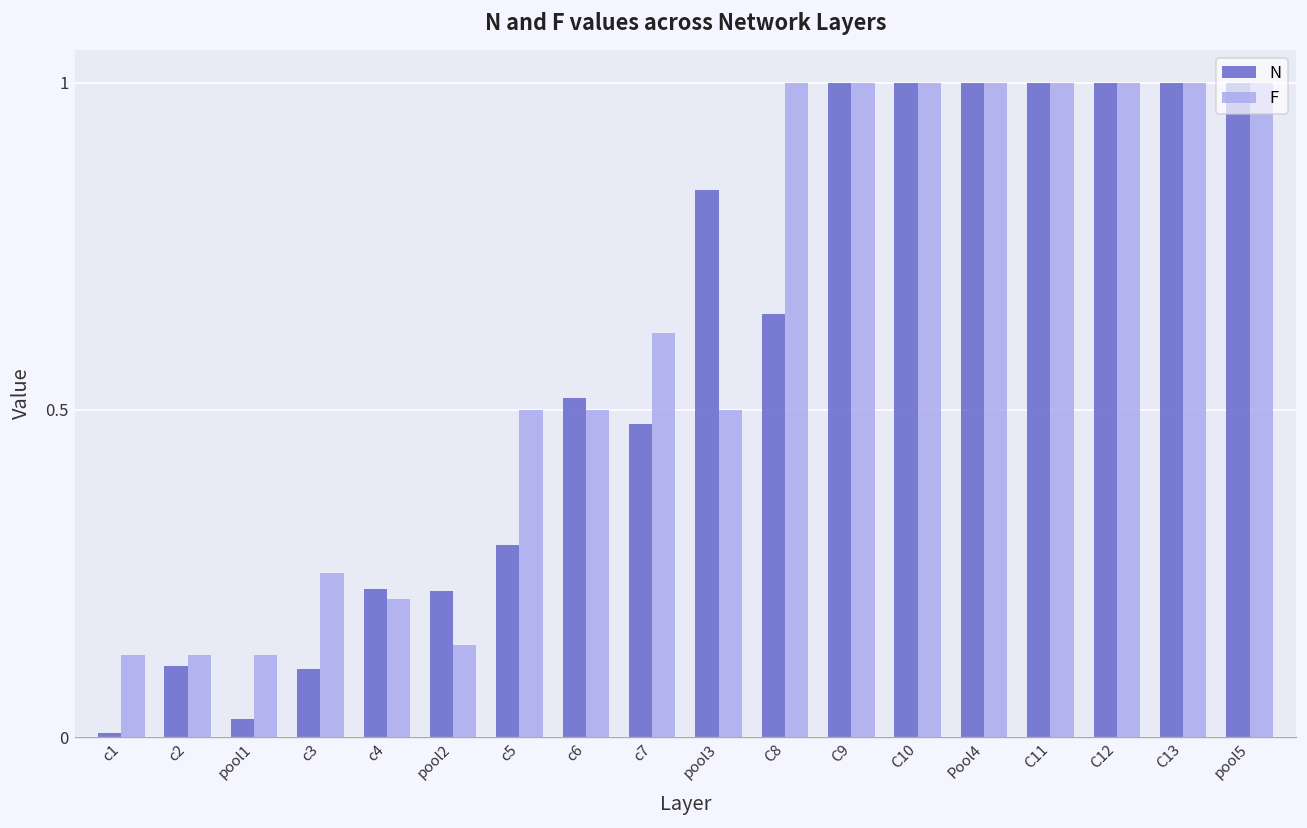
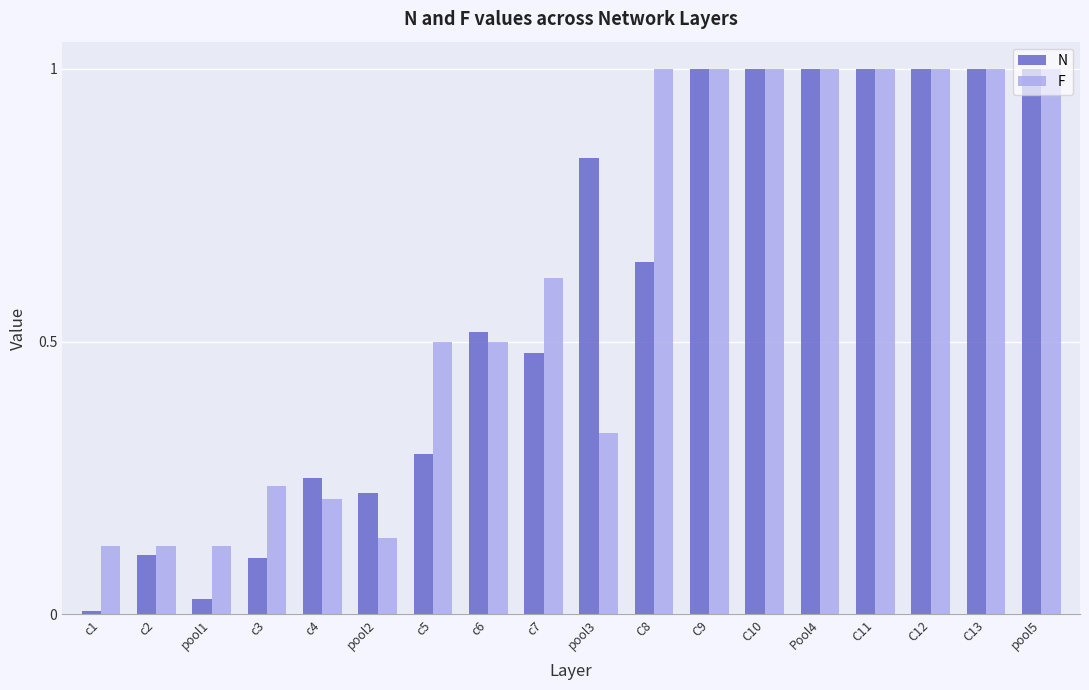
F, c3: 0.25 -> 0.23
N, c4: 0.23 -> 0.25
F, pool3: 0.50 -> 0.33
